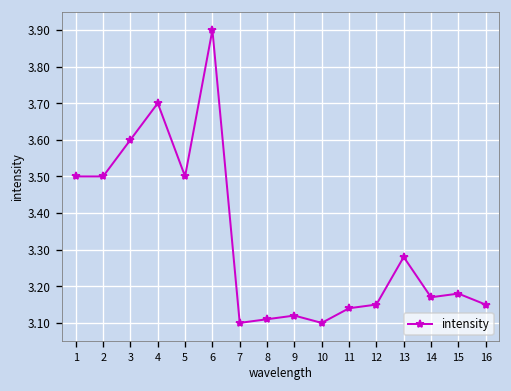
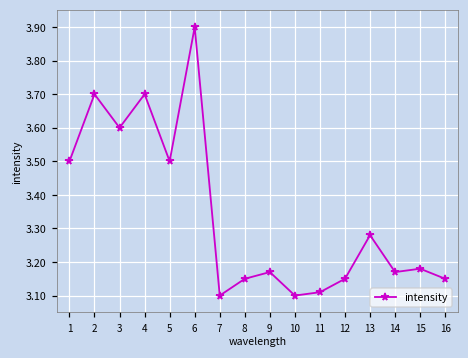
2: 3.5 -> 3.7
8: 3.11 -> 3.15
9: 3.12 -> 3.17
11: 3.14 -> 3.11
